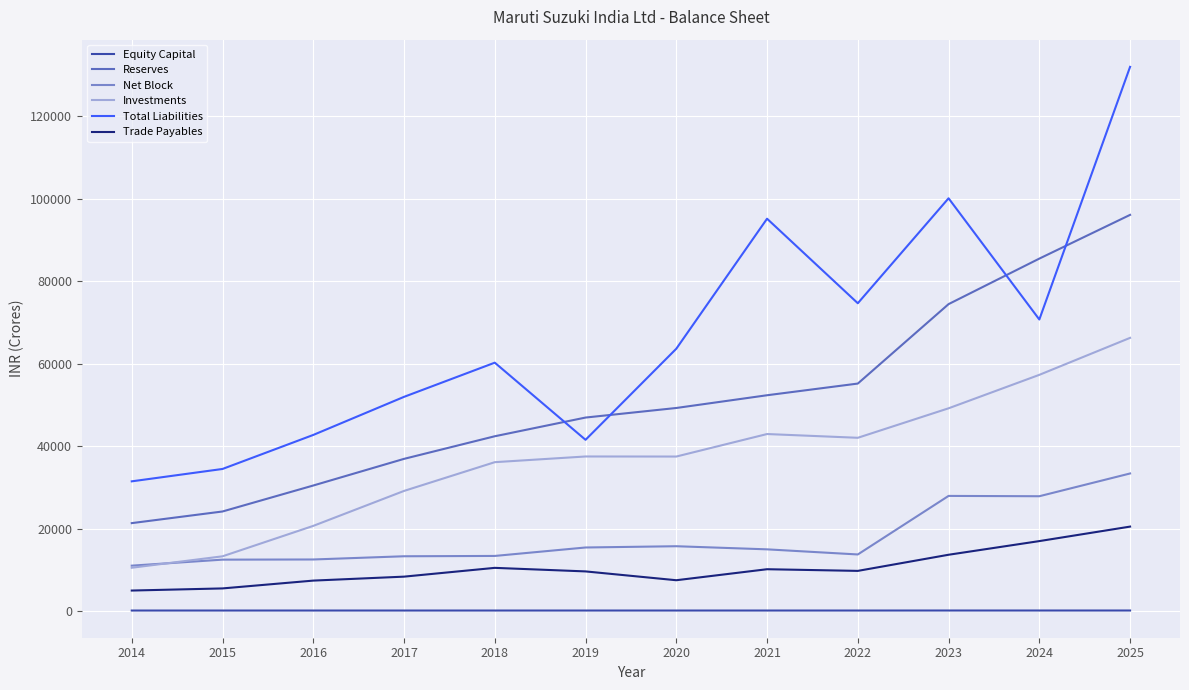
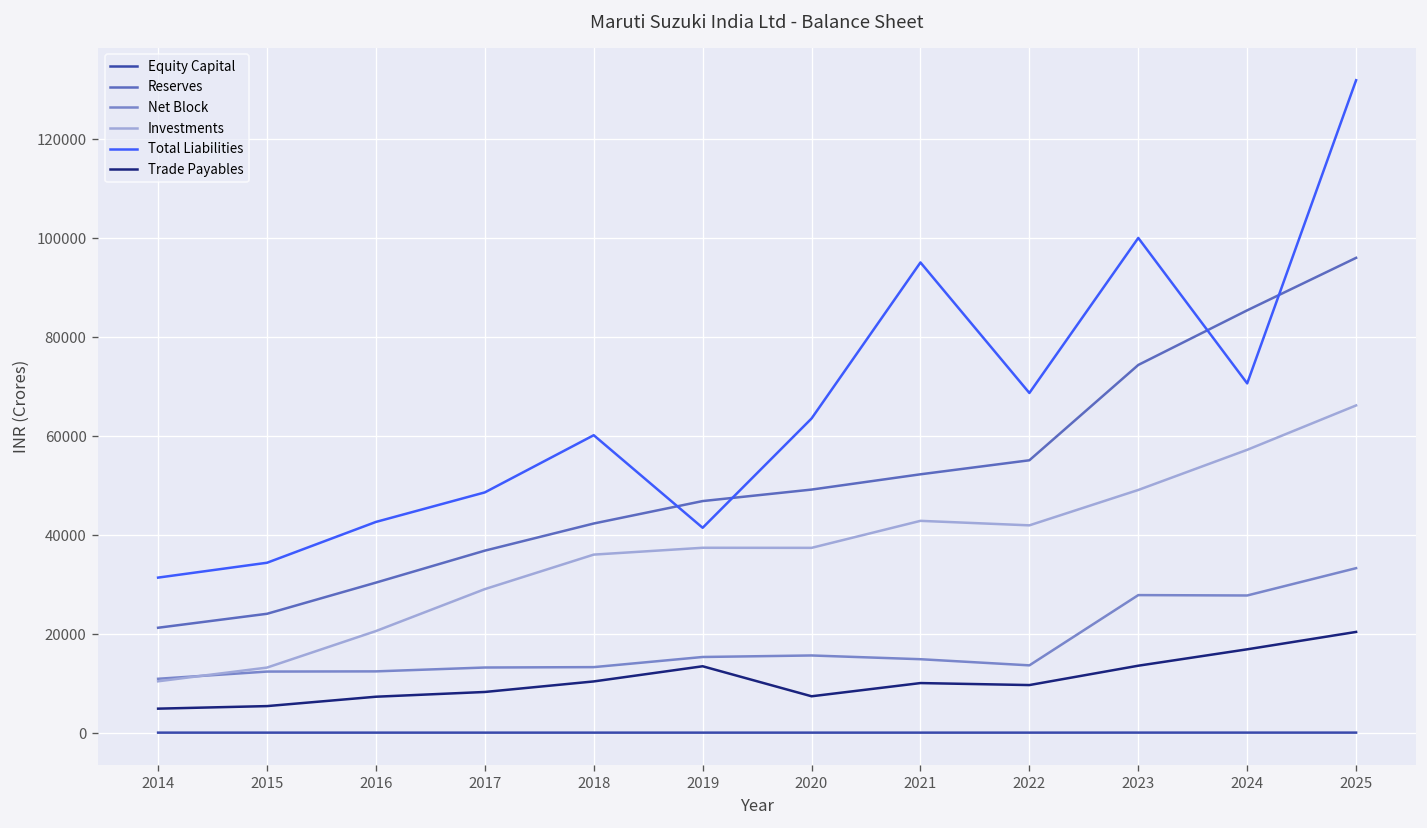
Total Liabilities, 2017: 52000 -> 49000
Trade Payables, 2019: 10000 -> 14000
Total Liabilities, 2022: 75000 -> 69000
